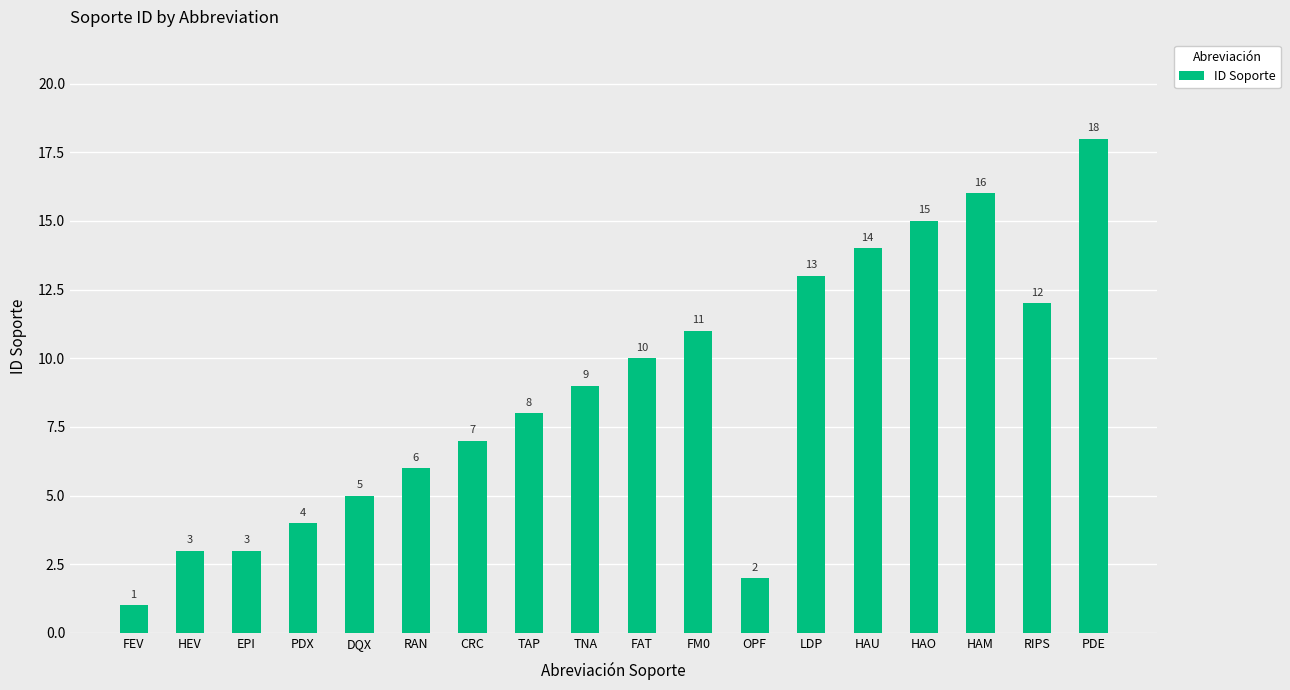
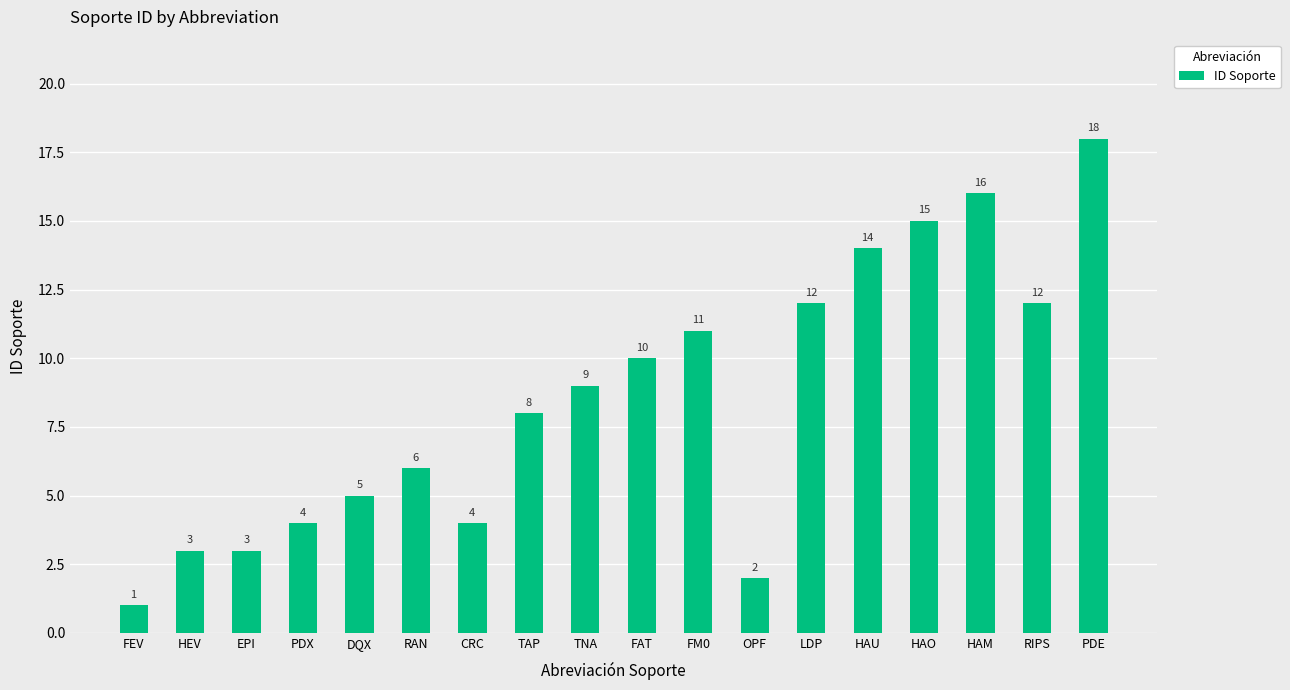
CRC: 7 -> 4
LDP: 13 -> 12
